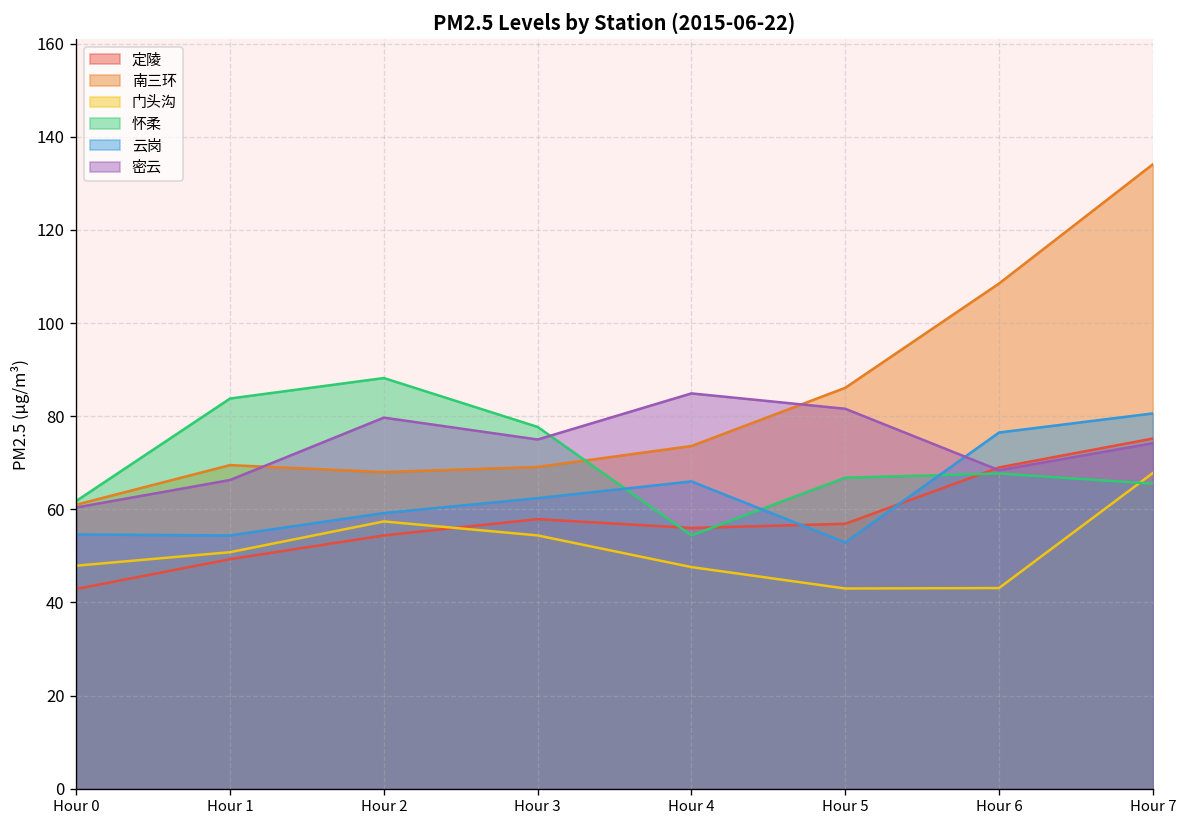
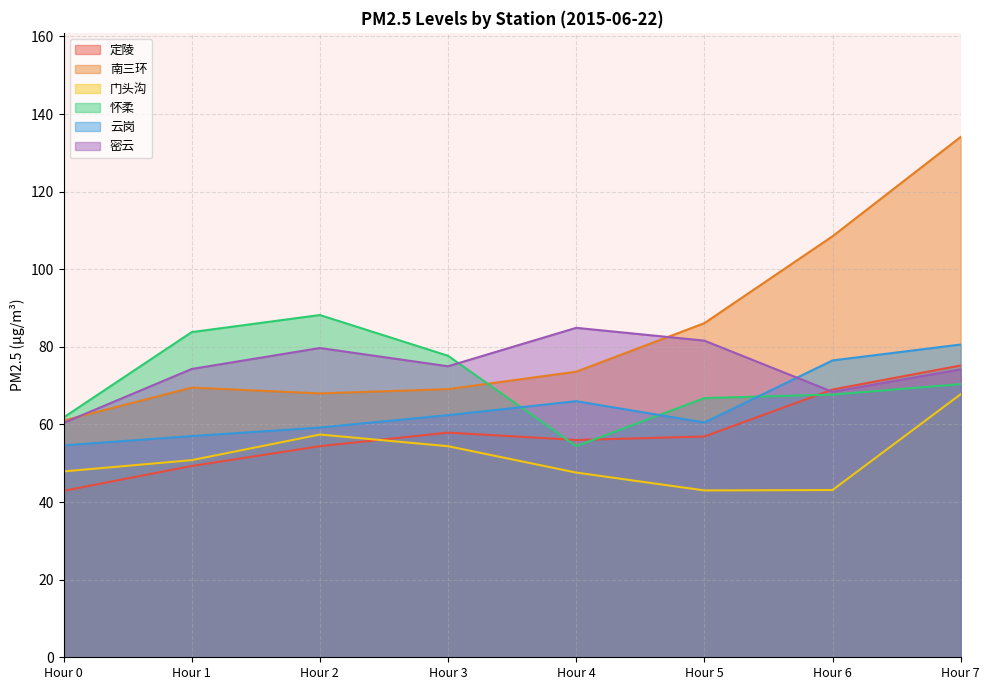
云岗, Hour 1: 54 -> 57
密云, Hour 1: 66 -> 74
云岗, Hour 5: 53 -> 61
怀柔, Hour 7: 66 -> 70
